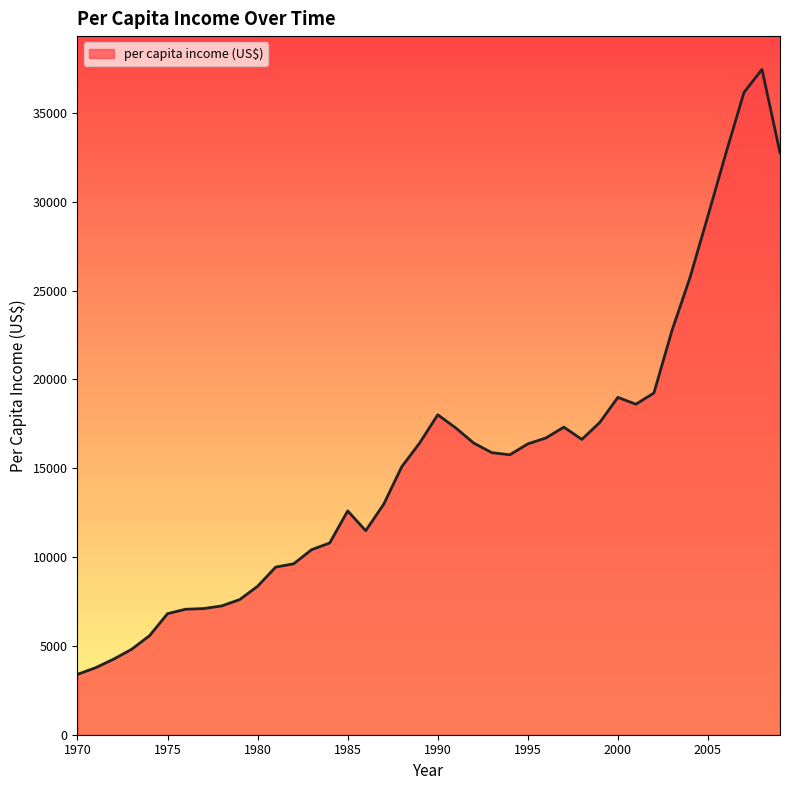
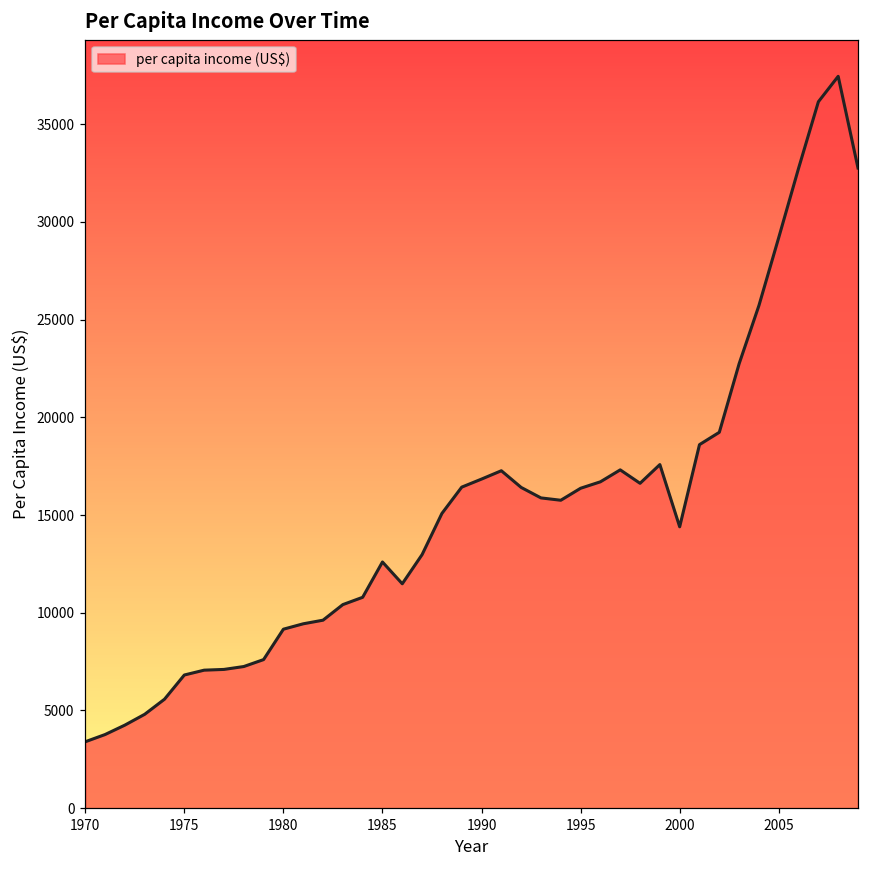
1980: 8400 -> 9200
1990: 18000 -> 16800
2000: 19000 -> 14400
